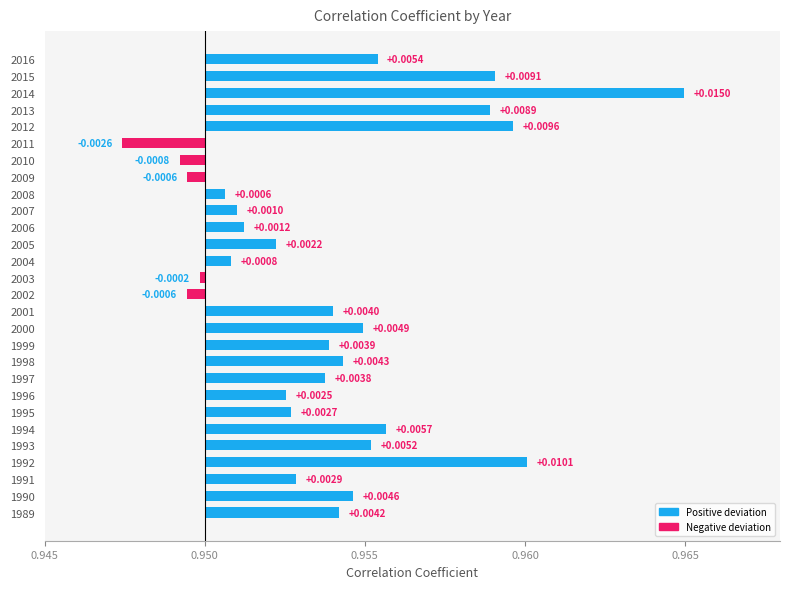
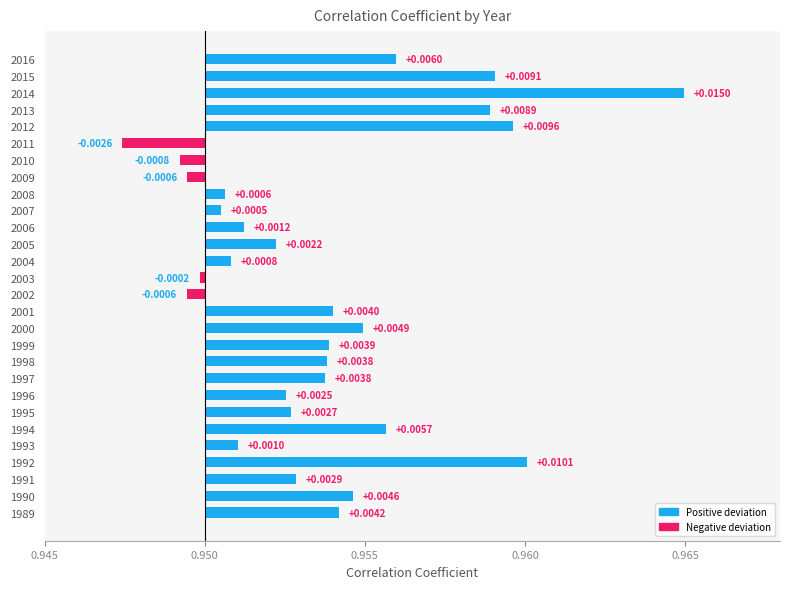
2016: +0.0054 -> +0.0060
2007: +0.0010 -> +0.0005
1998: +0.0043 -> +0.0038
1993: +0.0052 -> +0.0010
